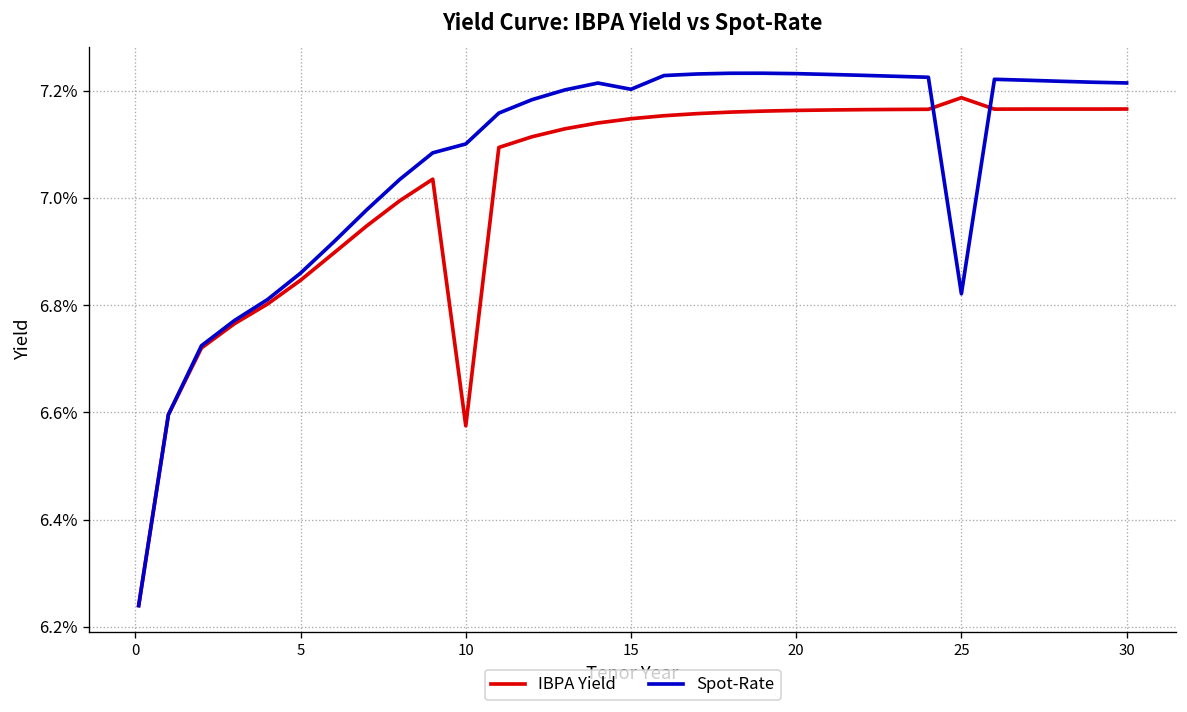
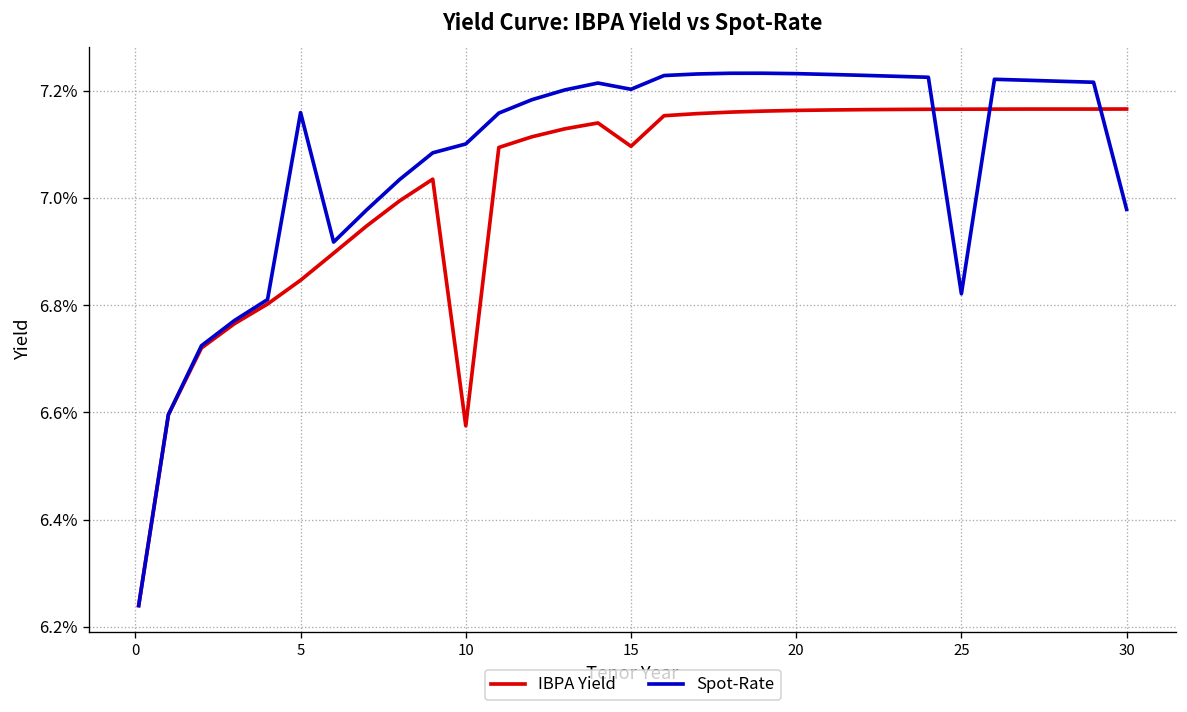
Spot-Rate, 5: 6.86% -> 7.16%
IBPA Yield, 15: 7.15% -> 7.10%
IBPA Yield, 25: 7.19% -> 7.17%
Spot-Rate, 30: 7.21% -> 6.98%
